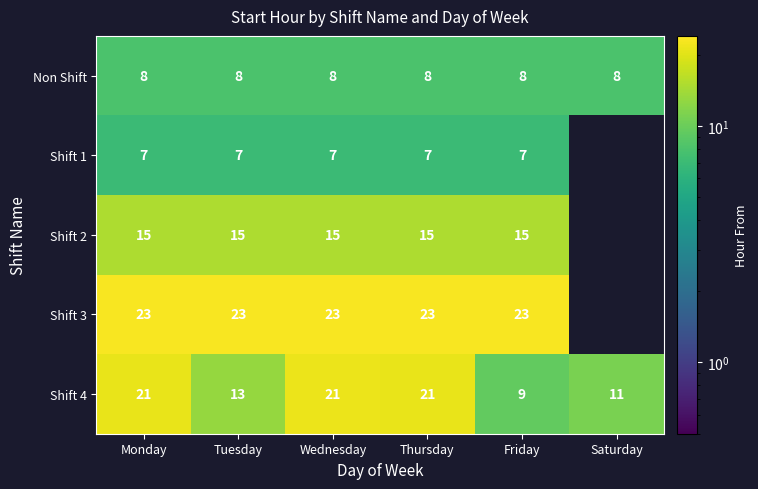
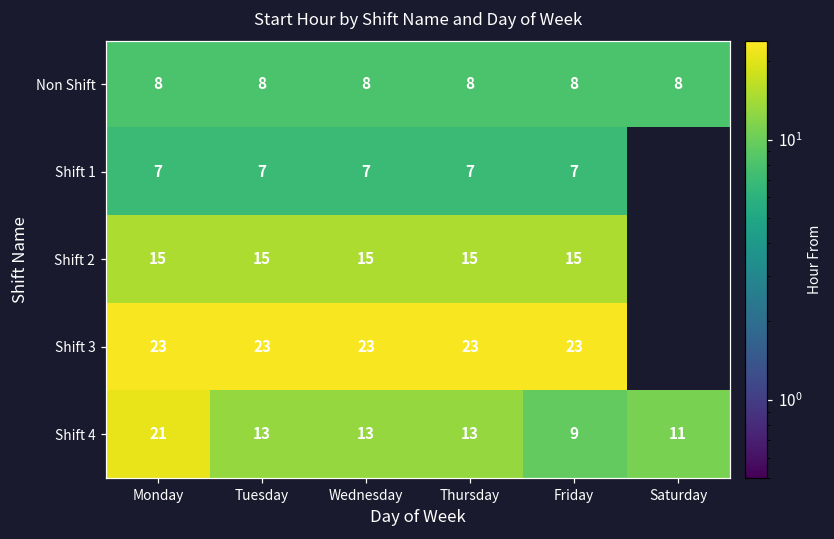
Shift 4, Wednesday: 21 -> 13
Shift 4, Thursday: 21 -> 13
